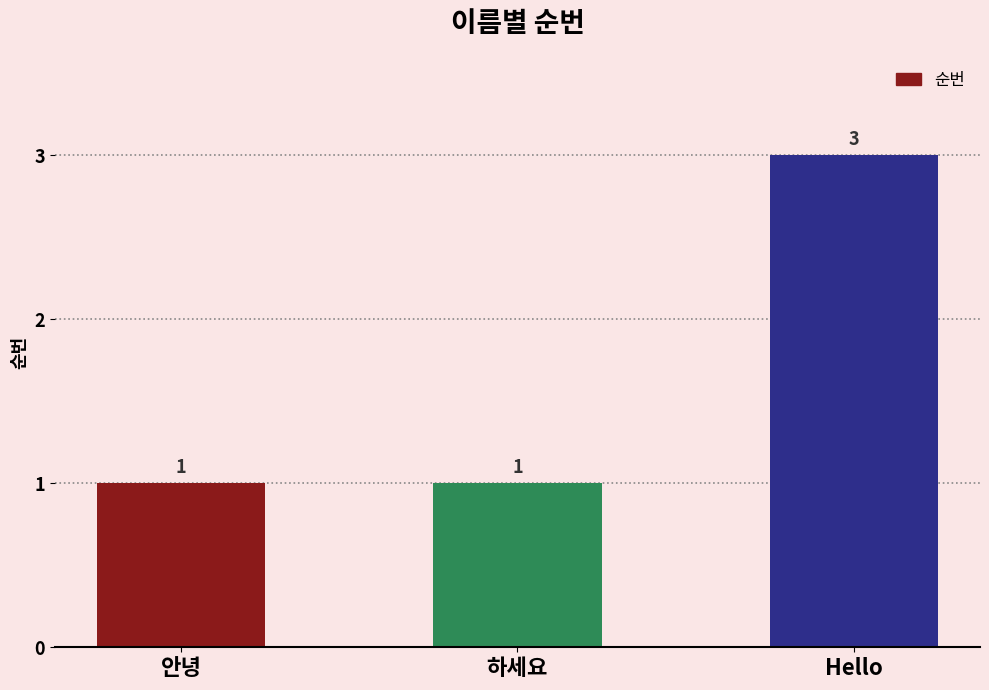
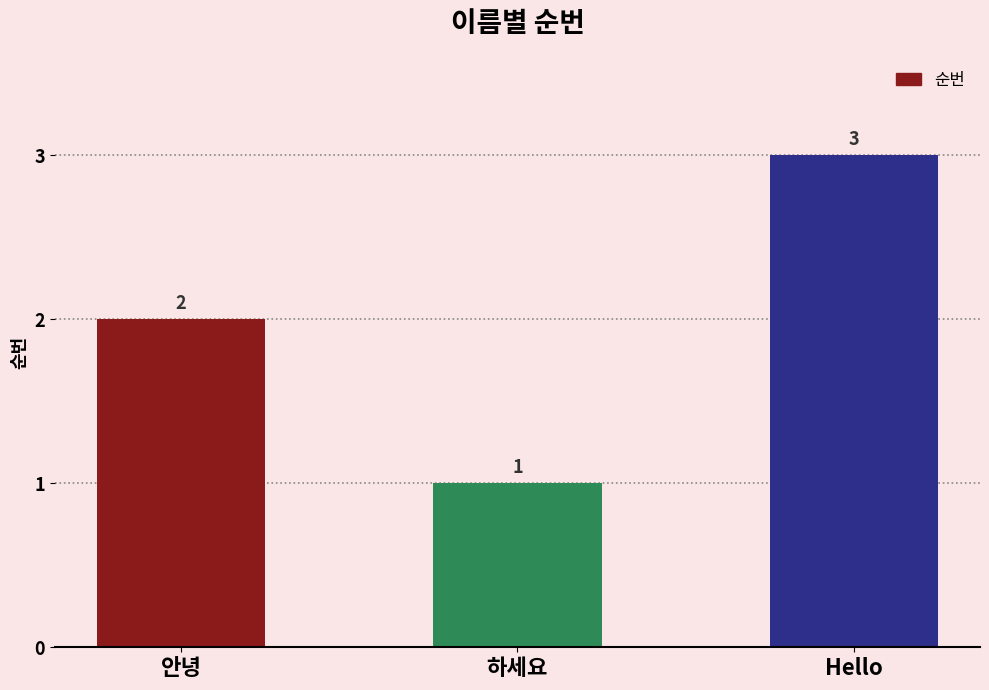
안녕: 1 -> 2
